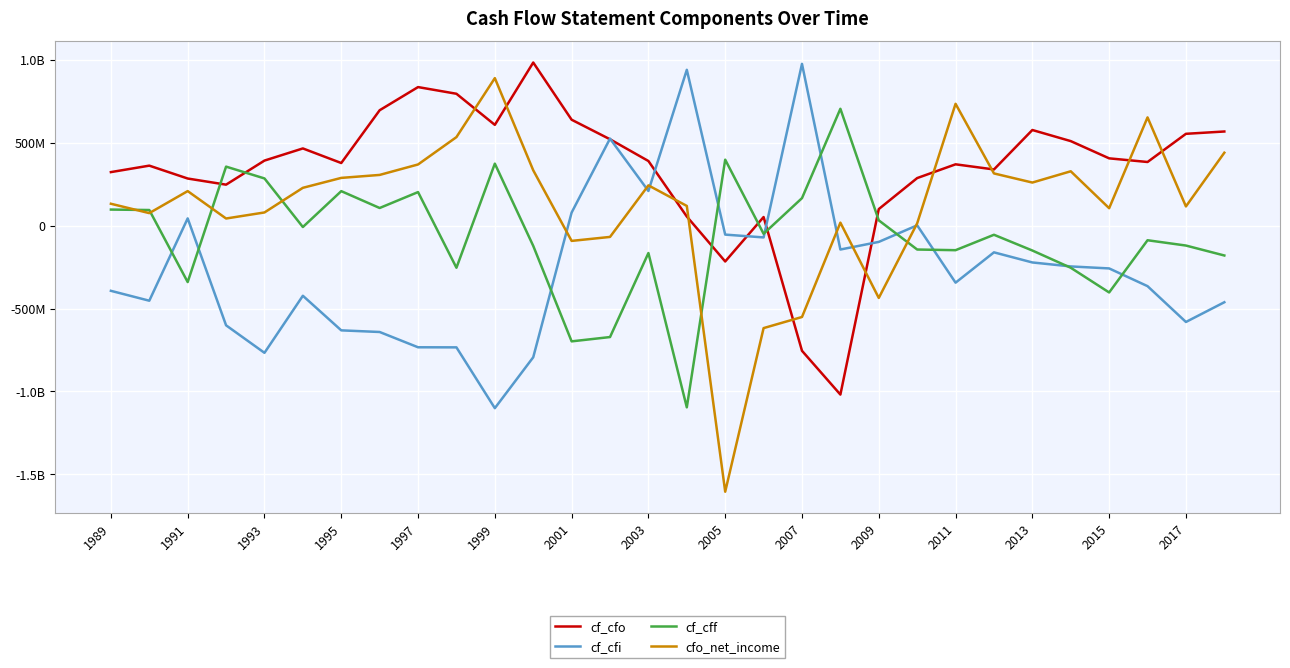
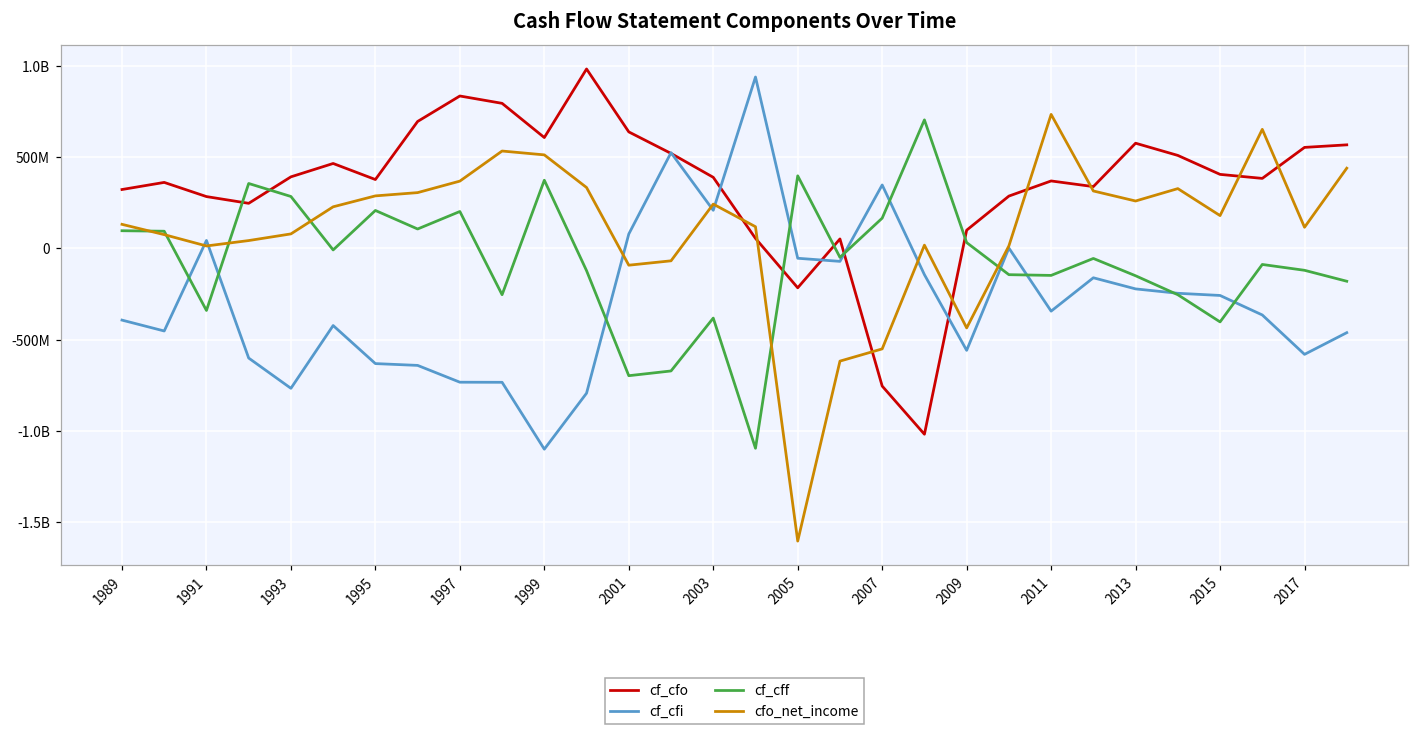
cfo_net_income, 1991: 210000000 -> 10000000
cfo_net_income, 1999: 890000000 -> 510000000
cf_cff, 2003: -170000000 -> -380000000
cf_cfi, 2007: 980000000 -> 350000000
cf_cfi, 2009: -100000000 -> -560000000
cfo_net_income, 2015: 110000000 -> 180000000
